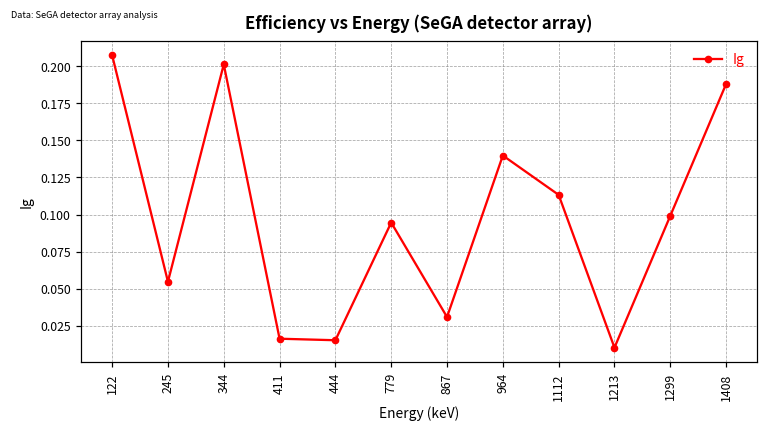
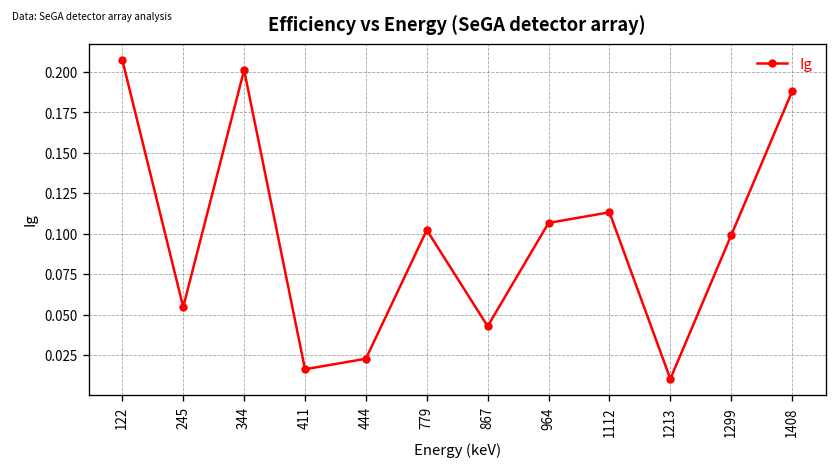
444: 0.015 -> 0.023
779: 0.095 -> 0.102
867: 0.031 -> 0.043
964: 0.140 -> 0.107
